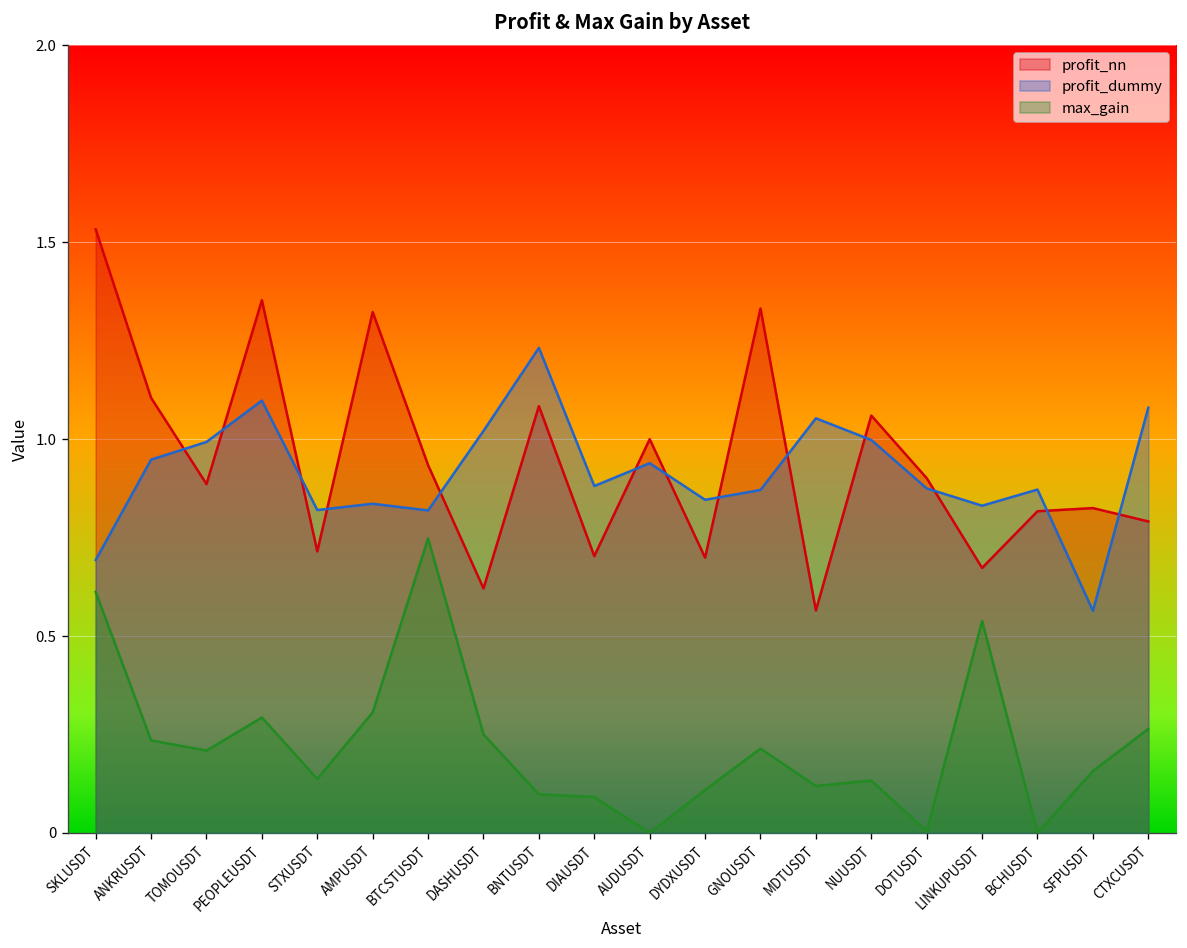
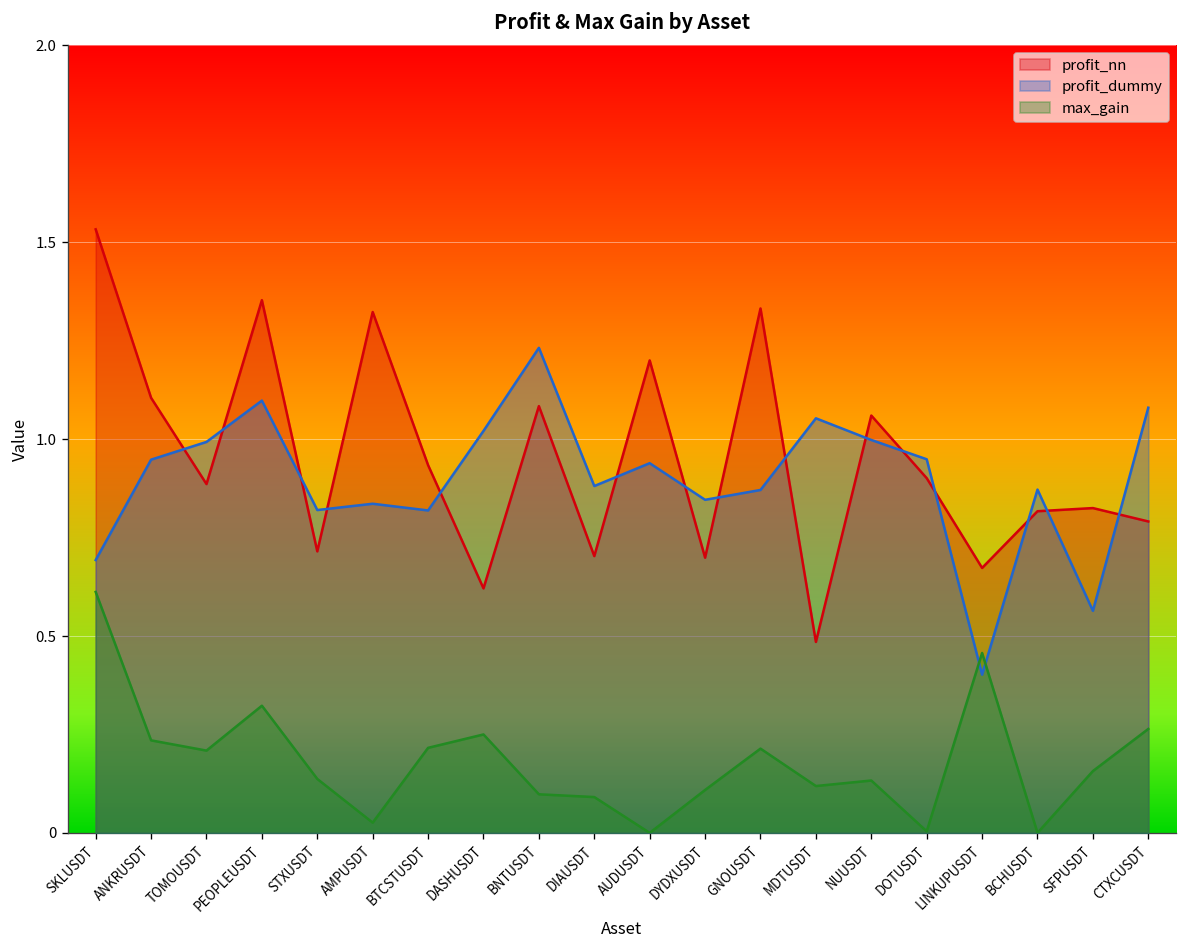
max_gain, PEOPLEUSDT: 0.29 -> 0.32
max_gain, AMPUSDT: 0.31 -> 0.03
max_gain, BTCSTUSDT: 0.75 -> 0.22
profit_nn, AUDUSDT: 1.0 -> 1.2
profit_nn, MDTUSDT: 0.57 -> 0.49
profit_dummy, DOTUSDT: 0.88 -> 0.95
profit_dummy, LINKUPUSDT: 0.83 -> 0.40
max_gain, LINKUPUSDT: 0.54 -> 0.46
